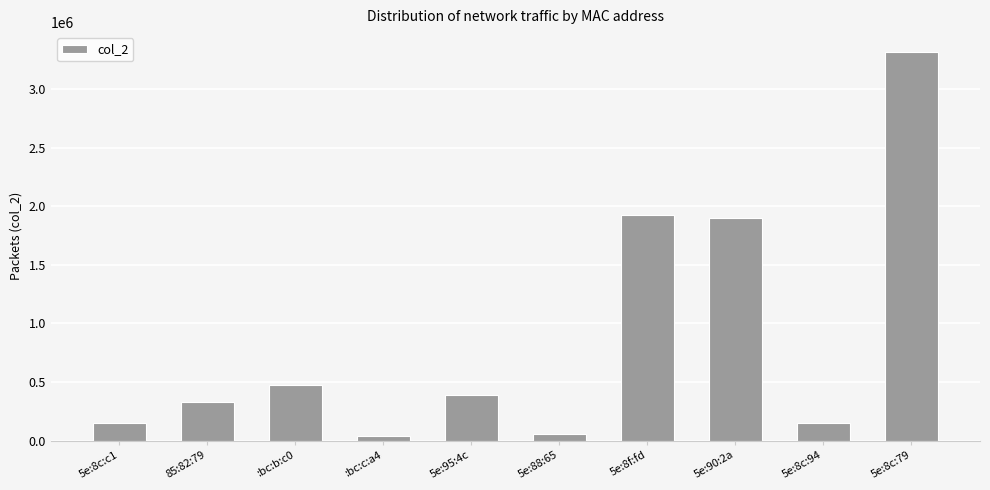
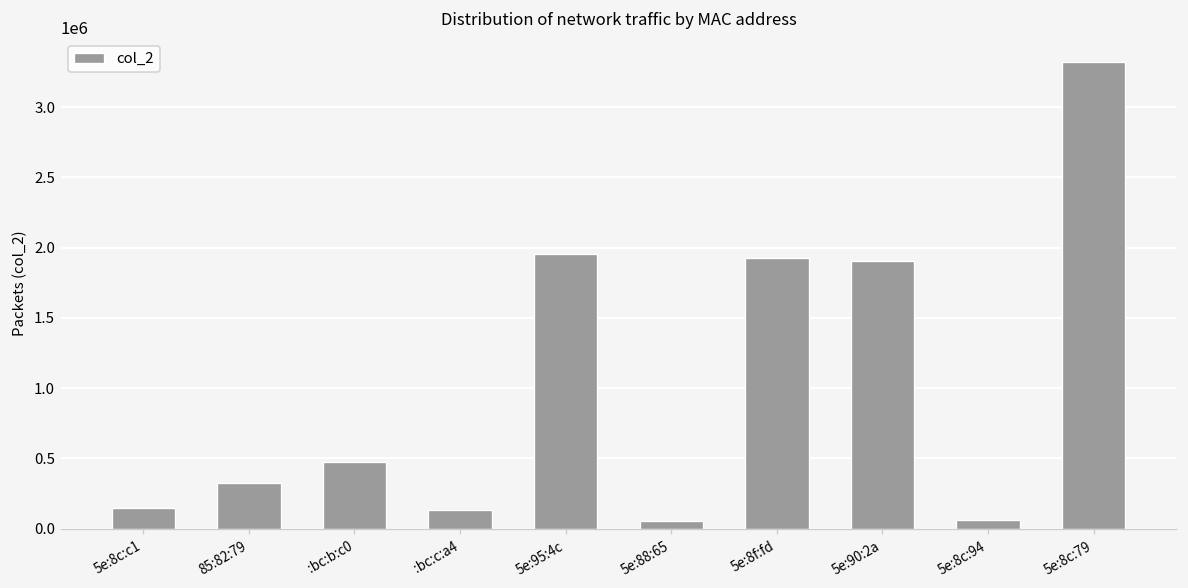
:bc:c:a4: 40000 -> 130000
5e:95:4c: 390000 -> 1960000
5e:8c:94: 150000 -> 60000
